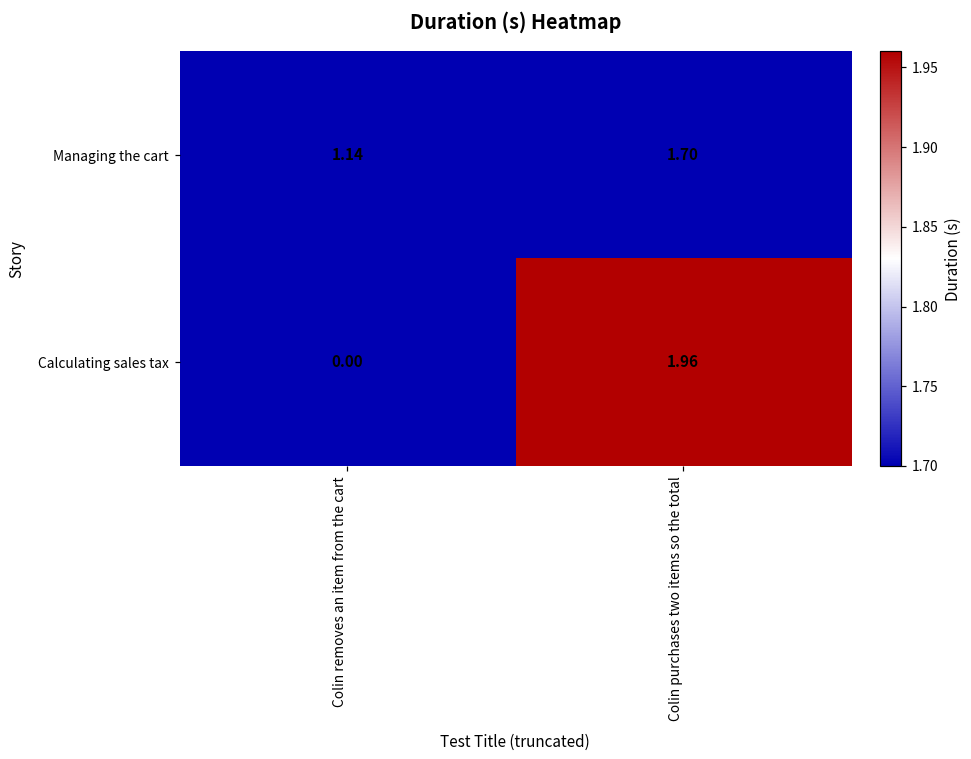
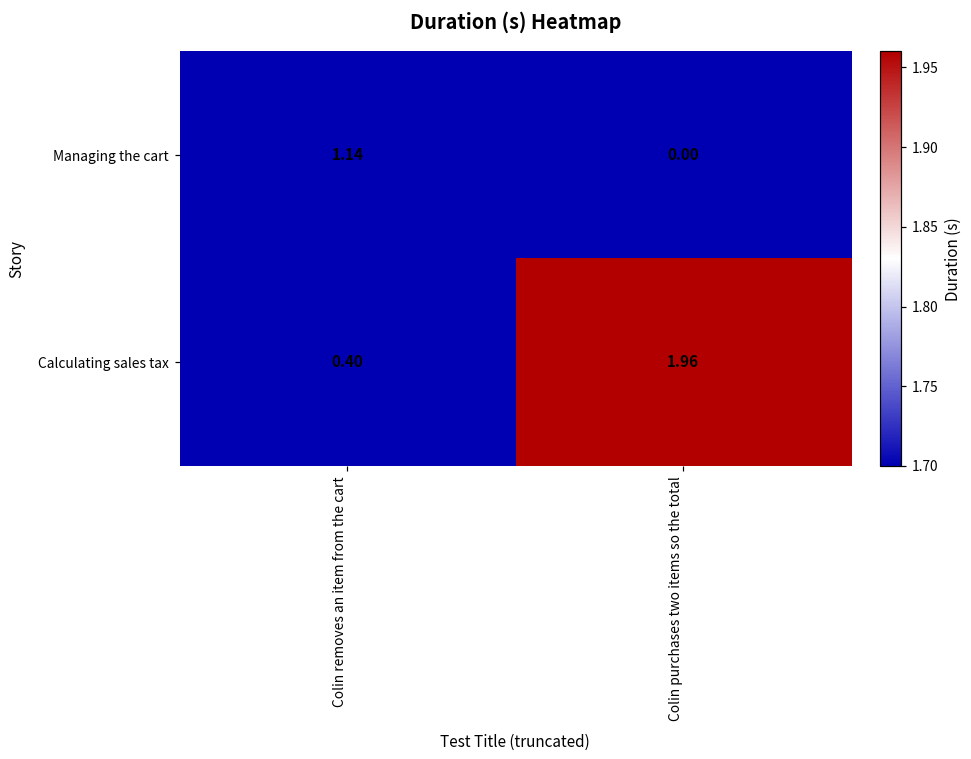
Managing the cart, Colin purchases two items so the total: 1.70 -> 0.00
Calculating sales tax, Colin removes an item from the cart: 0.00 -> 0.40
